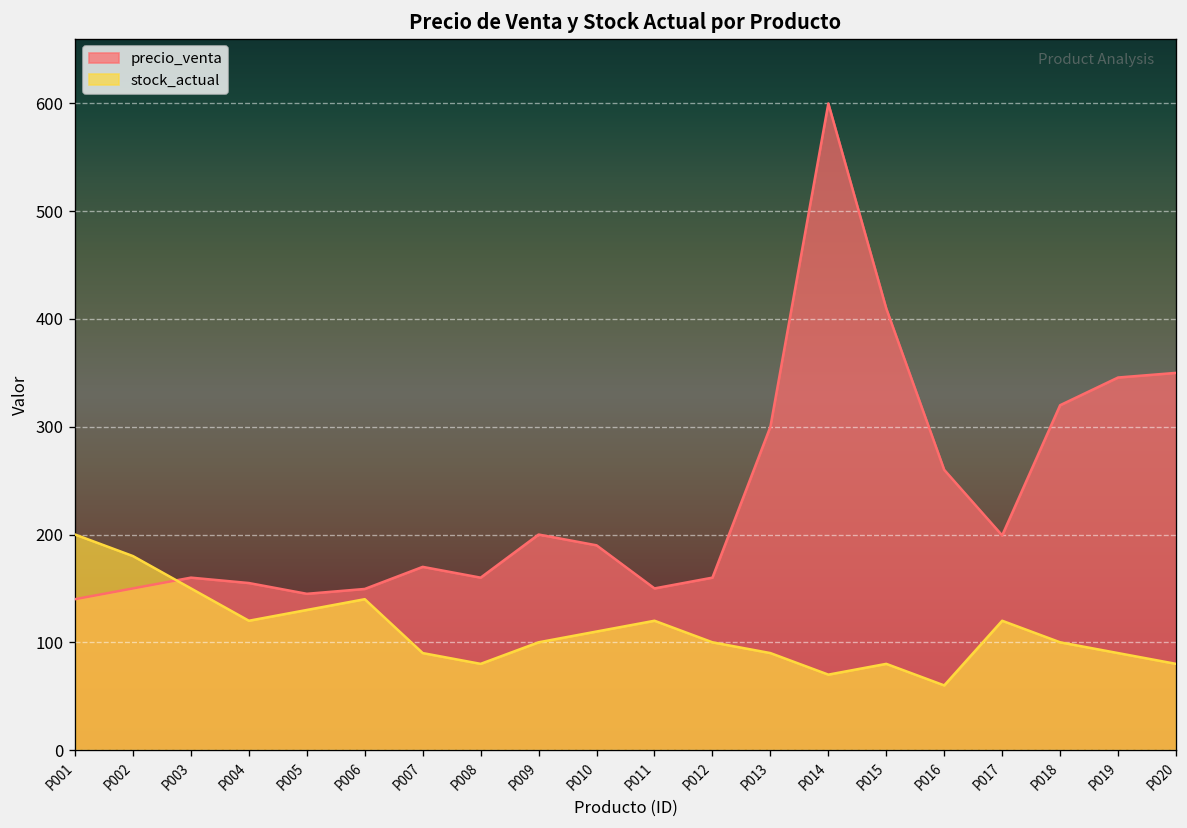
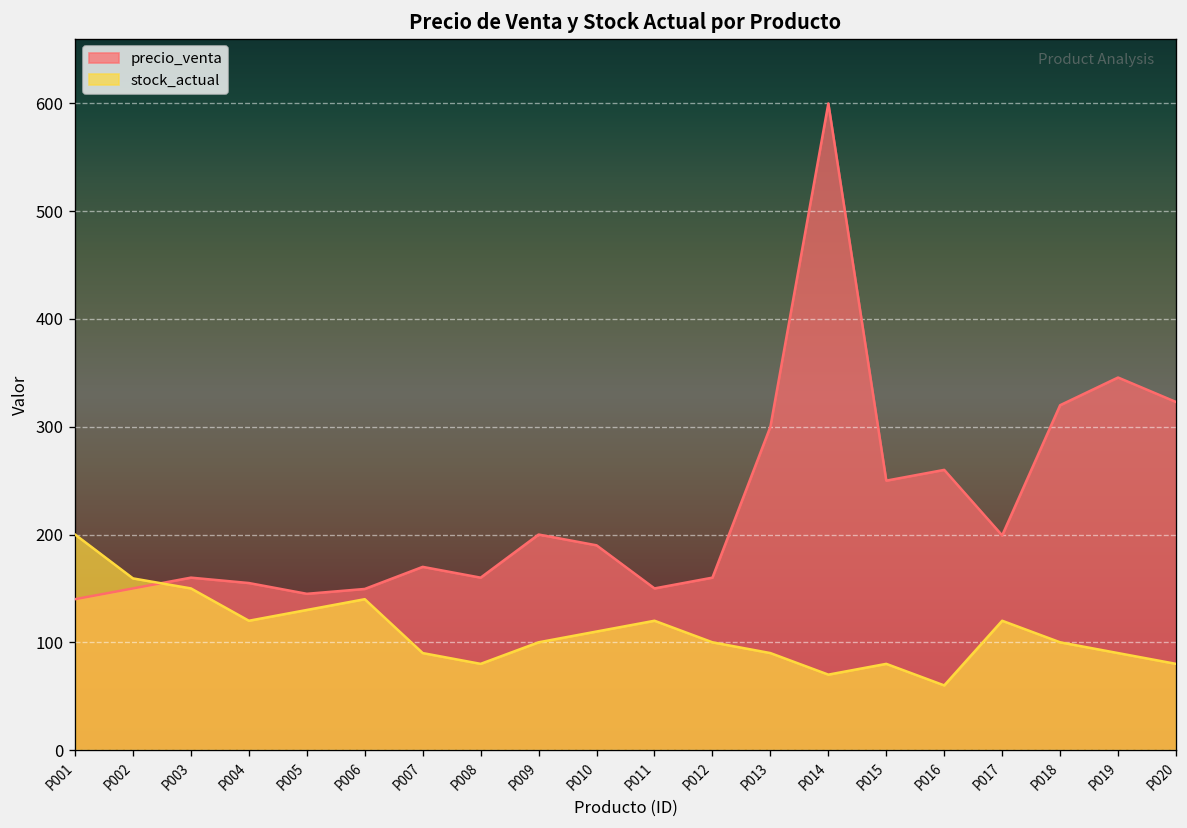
stock_actual, P002: 180 -> 160
precio_venta, P015: 410 -> 250
precio_venta, P020: 350 -> 320
